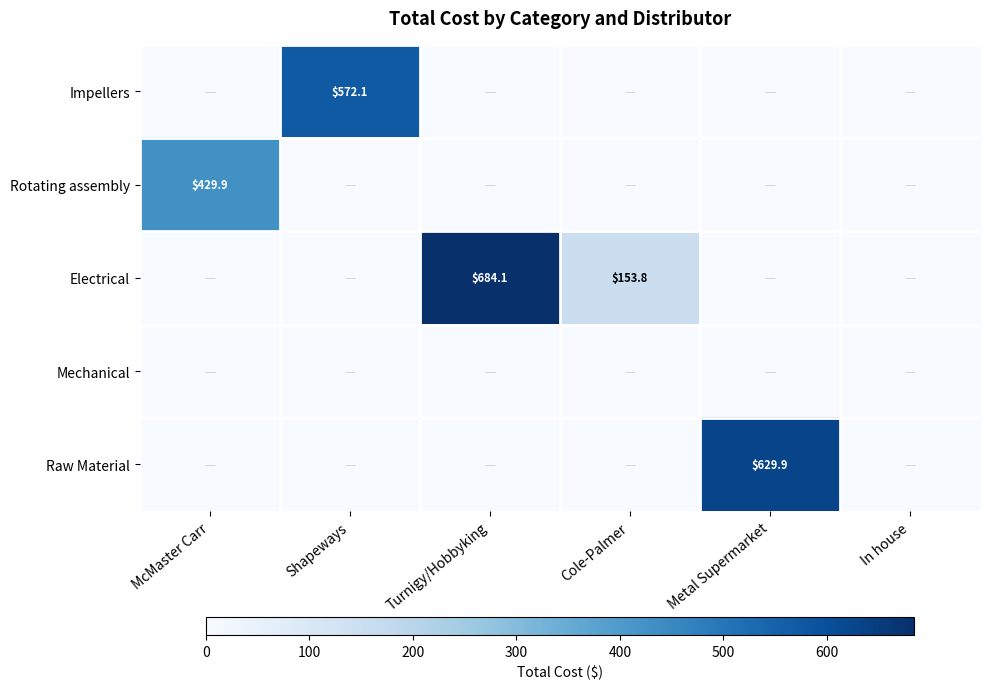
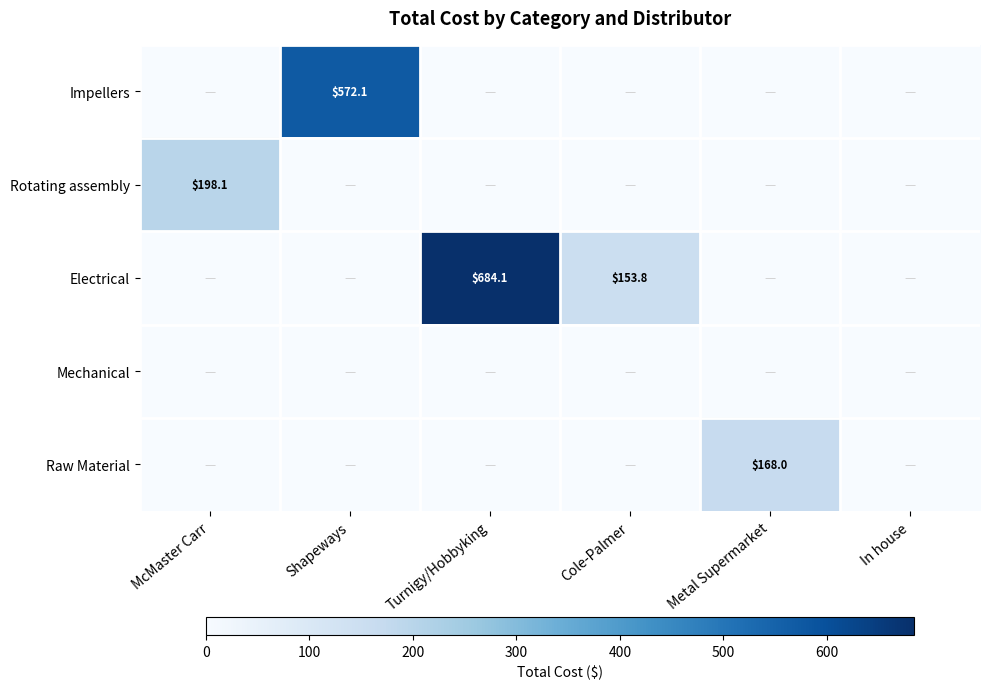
Rotating assembly, McMaster Carr: $429.9 -> $198.1
Raw Material, Metal Supermarket: $629.9 -> $168.0
